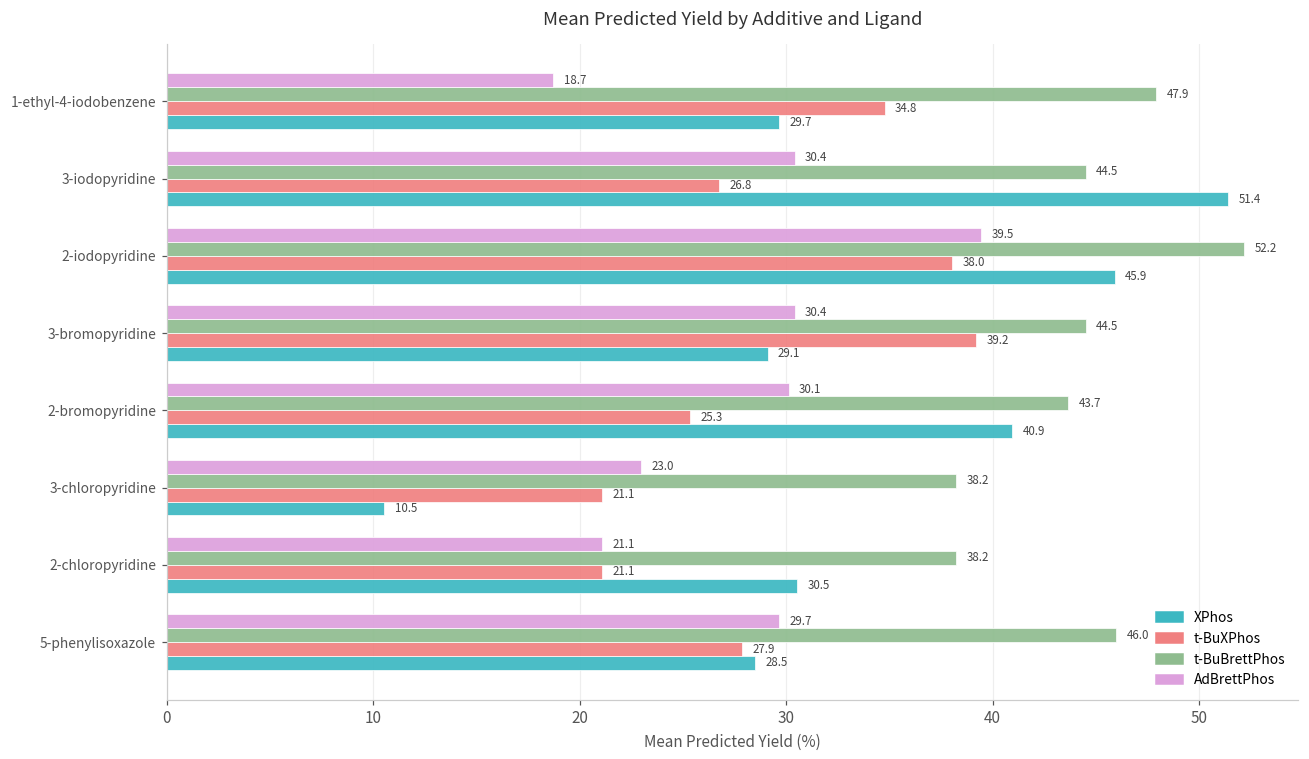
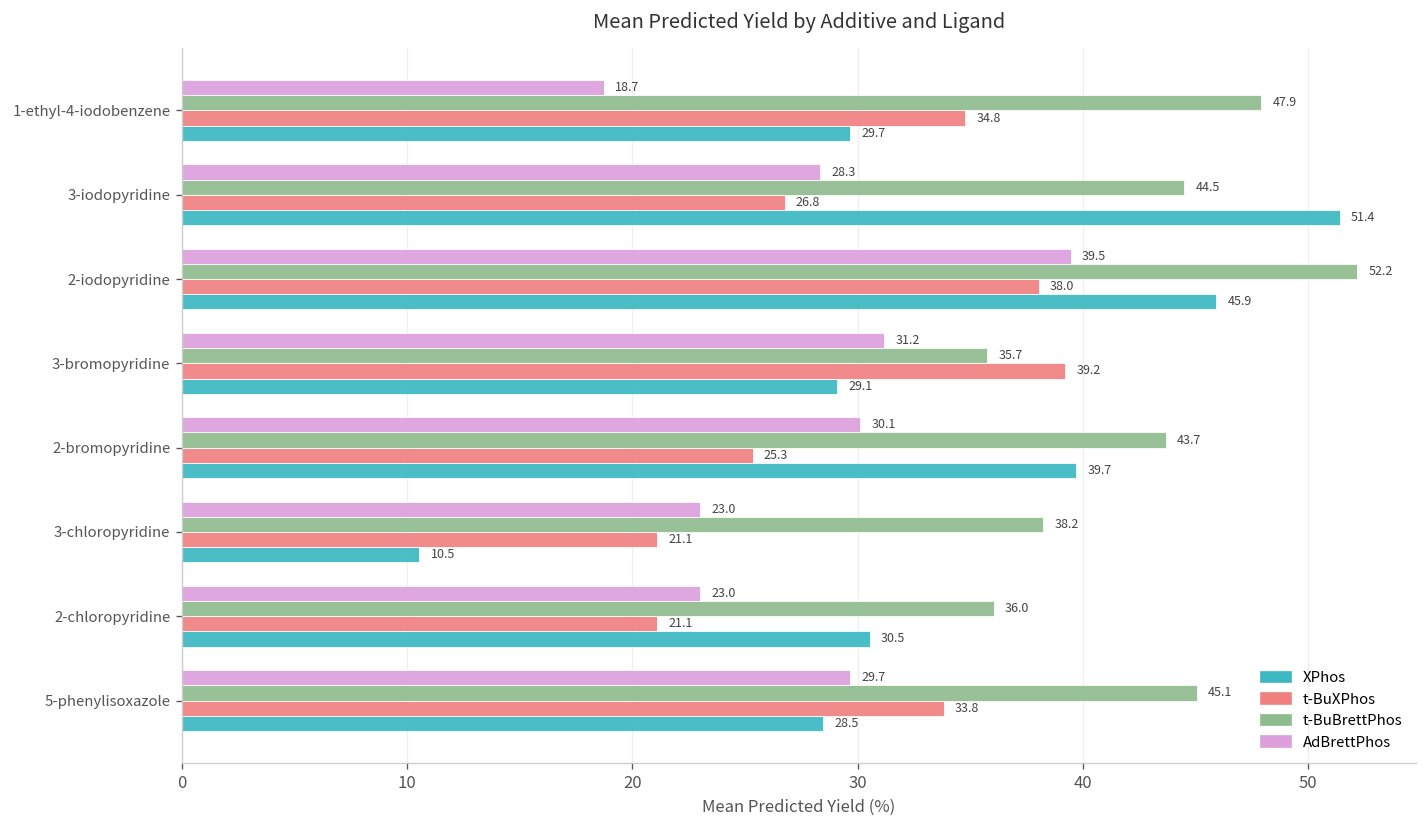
AdBrettPhos, 3-iodopyridine: 30.4 -> 28.3
AdBrettPhos, 3-bromopyridine: 30.4 -> 31.2
t-BuBrettPhos, 3-bromopyridine: 44.5 -> 35.7
XPhos, 2-bromopyridine: 40.9 -> 39.7
AdBrettPhos, 2-chloropyridine: 21.1 -> 23.0
t-BuBrettPhos, 2-chloropyridine: 38.2 -> 36.0
t-BuBrettPhos, 5-phenylisoxazole: 46.0 -> 45.1
t-BuXPhos, 5-phenylisoxazole: 27.9 -> 33.8
